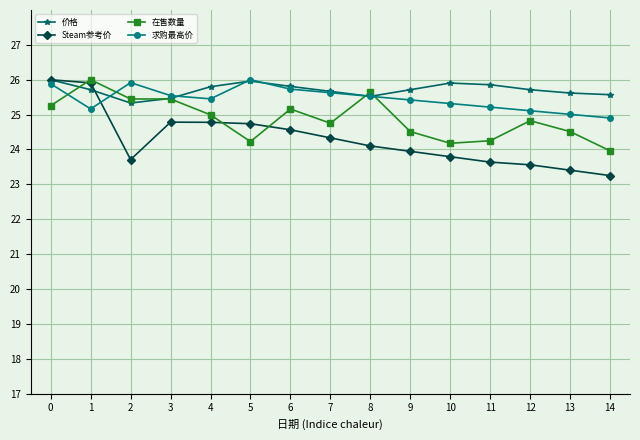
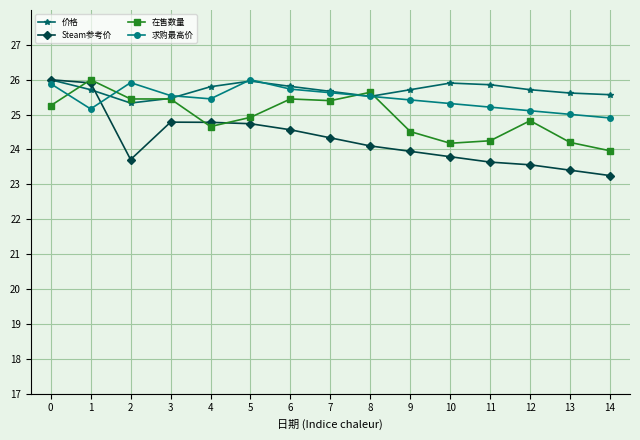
在售数量, 4: 25.0 -> 24.7
在售数量, 5: 24.2 -> 24.9
在售数量, 6: 25.2 -> 25.4
在售数量, 7: 24.8 -> 25.4
在售数量, 13: 24.5 -> 24.2
